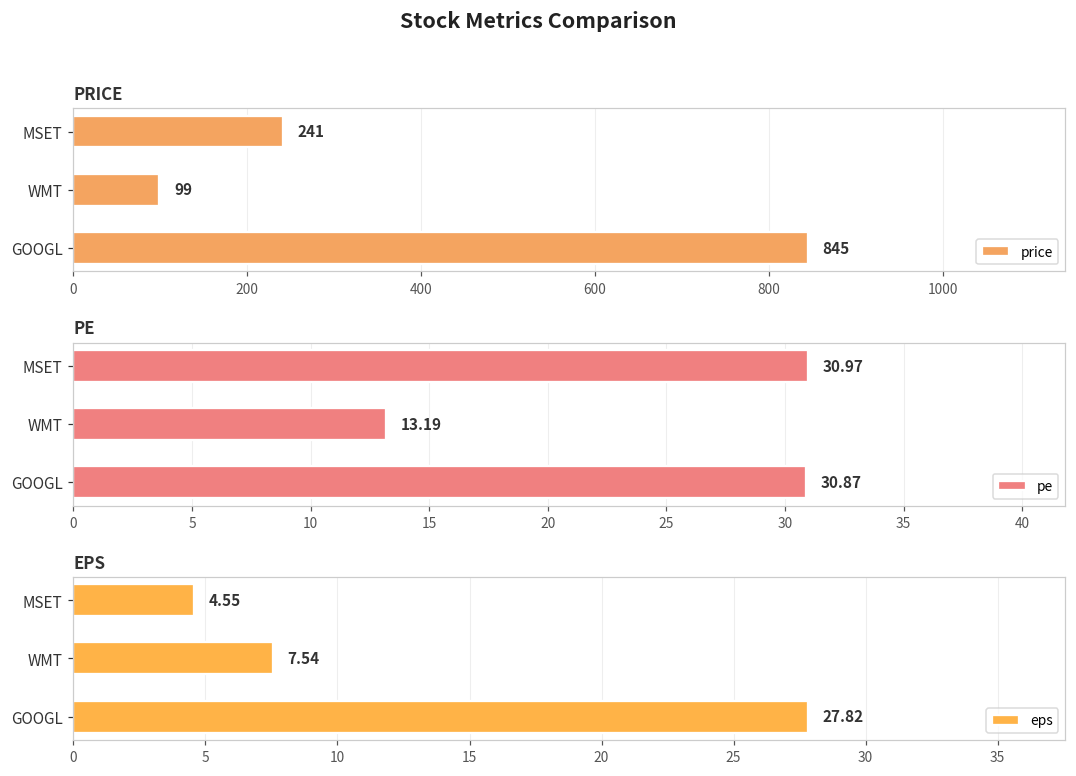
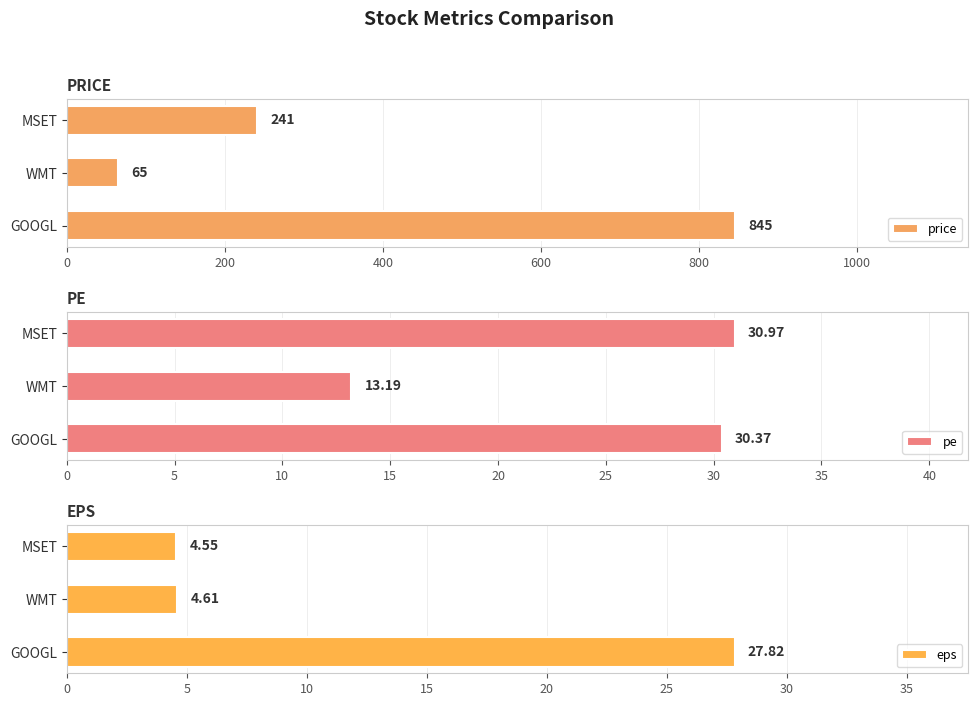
PRICE, WMT: 99 -> 65
PE, GOOGL: 30.87 -> 30.37
EPS, WMT: 7.54 -> 4.61
